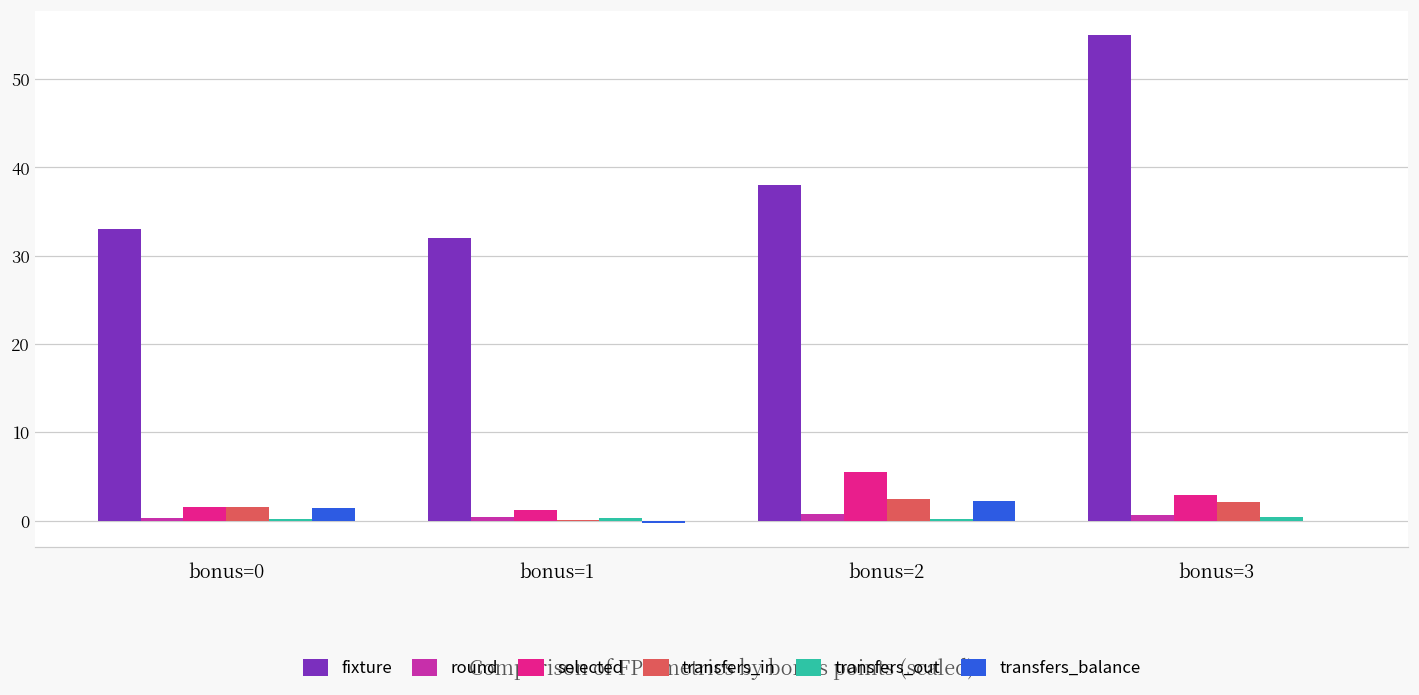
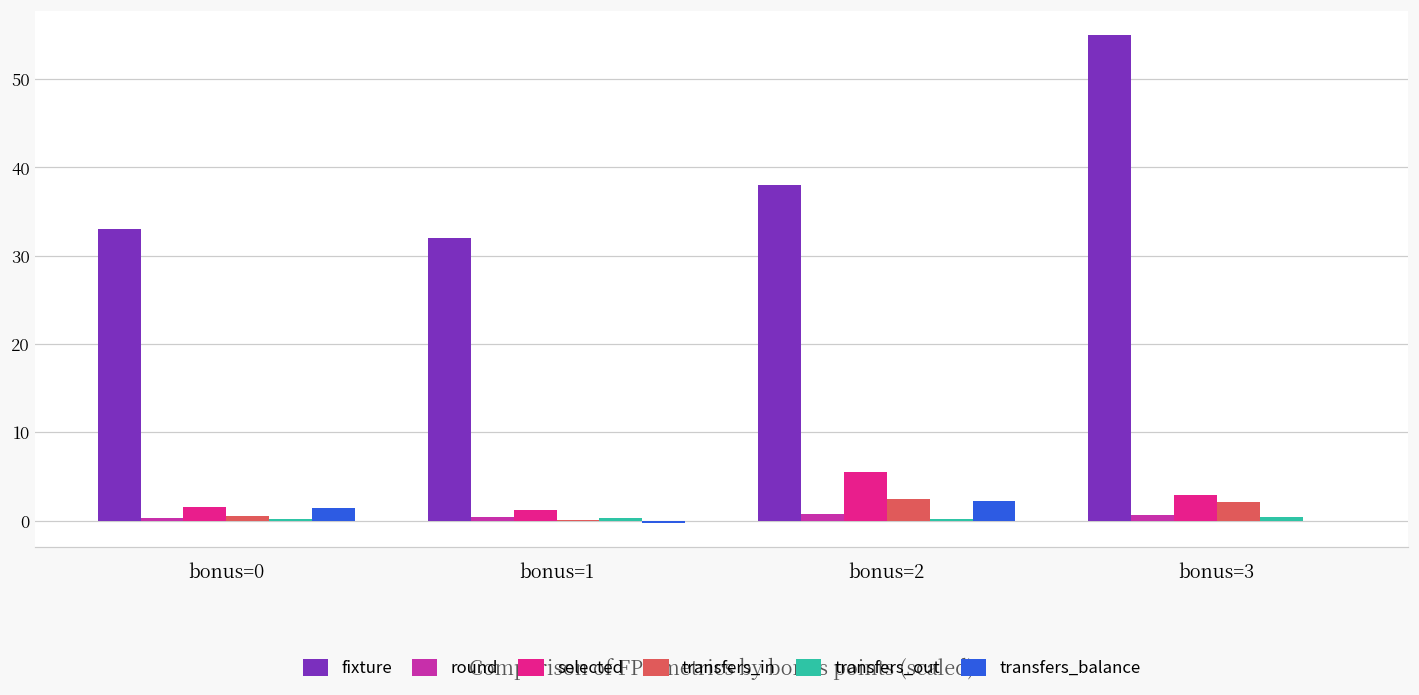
transfers_in, bonus=0: 2 -> 1
